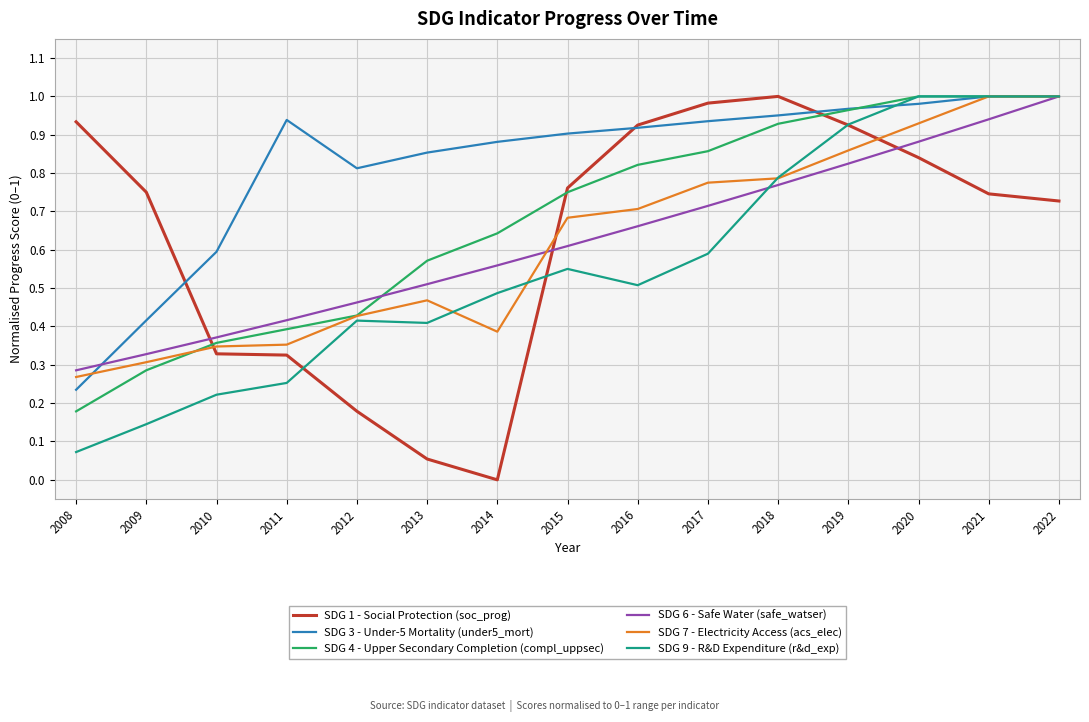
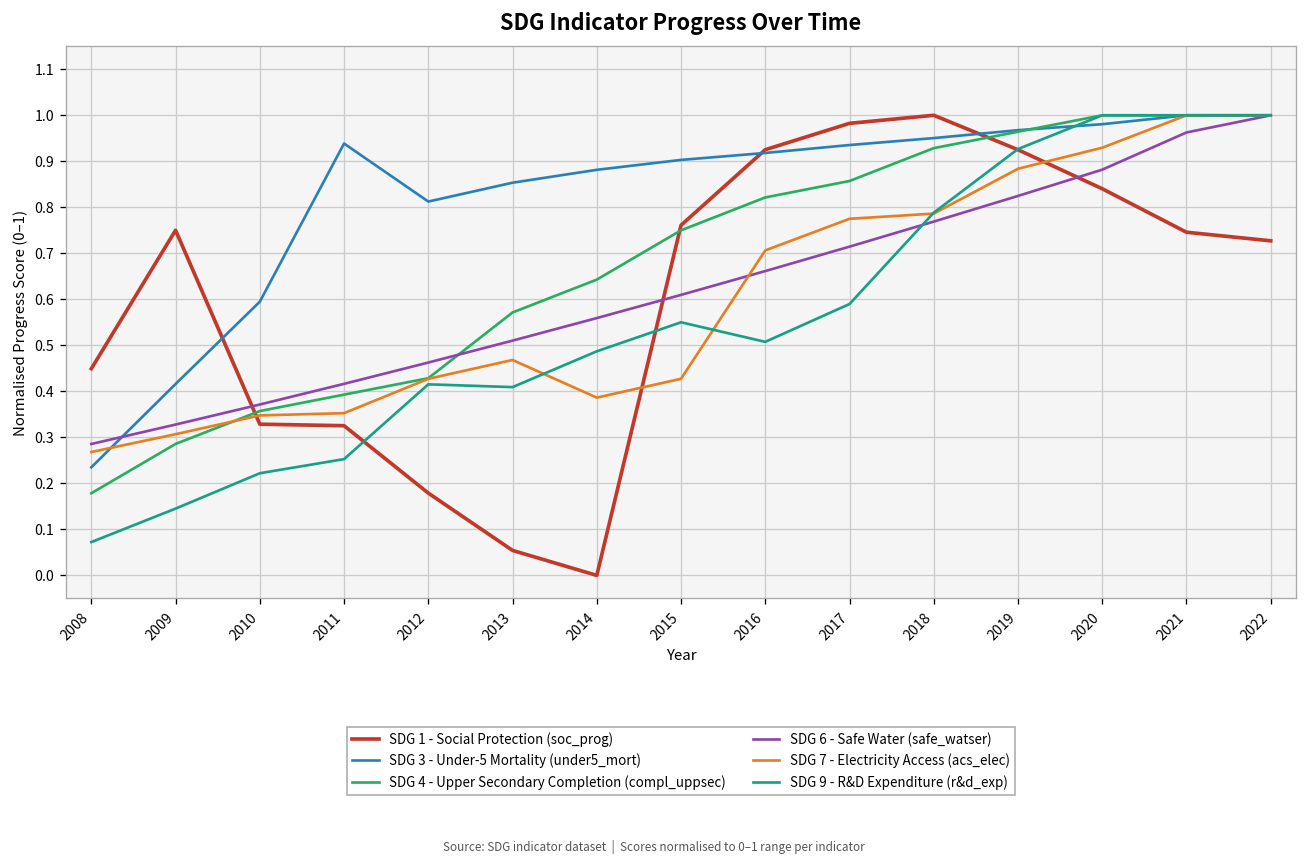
SDG 1 - Social Protection (soc_prog), 2008: 0.93 -> 0.45
SDG 7 - Electricity Access (acs_elec), 2015: 0.68 -> 0.43
SDG 7 - Electricity Access (acs_elec), 2019: 0.86 -> 0.88
SDG 6 - Safe Water (safe_watser), 2021: 0.94 -> 0.96
